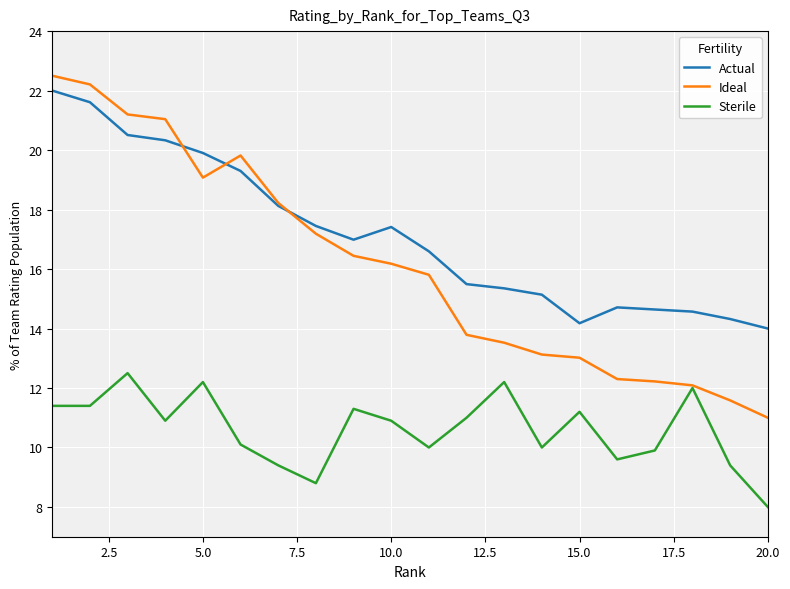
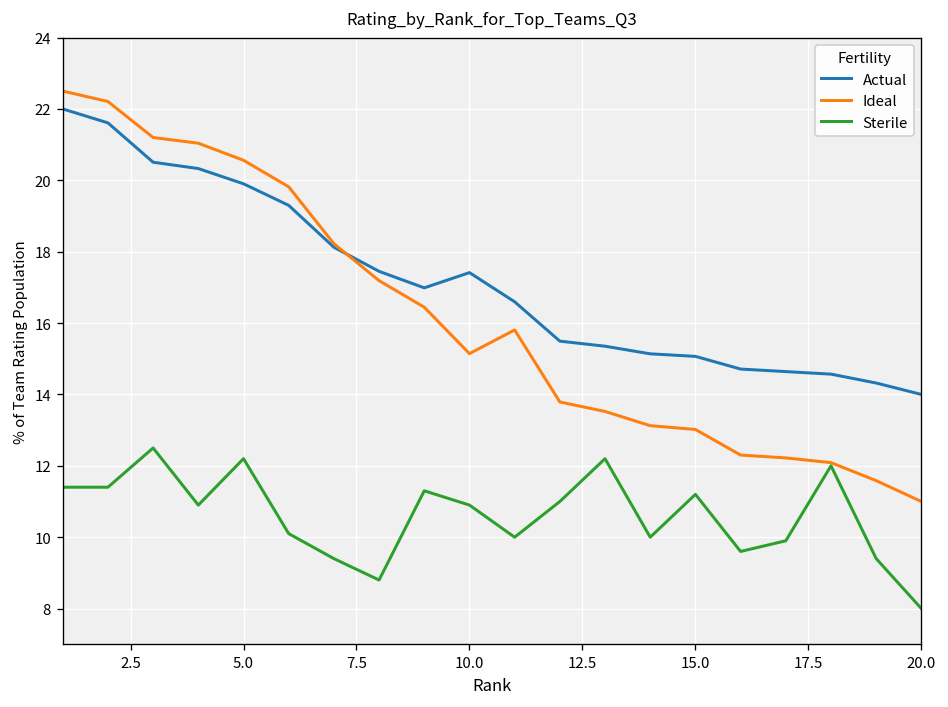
Ideal, 5.0: 19.1 -> 20.6
Ideal, 10.0: 16.2 -> 15.1
Actual, 15.0: 14.2 -> 15.1
